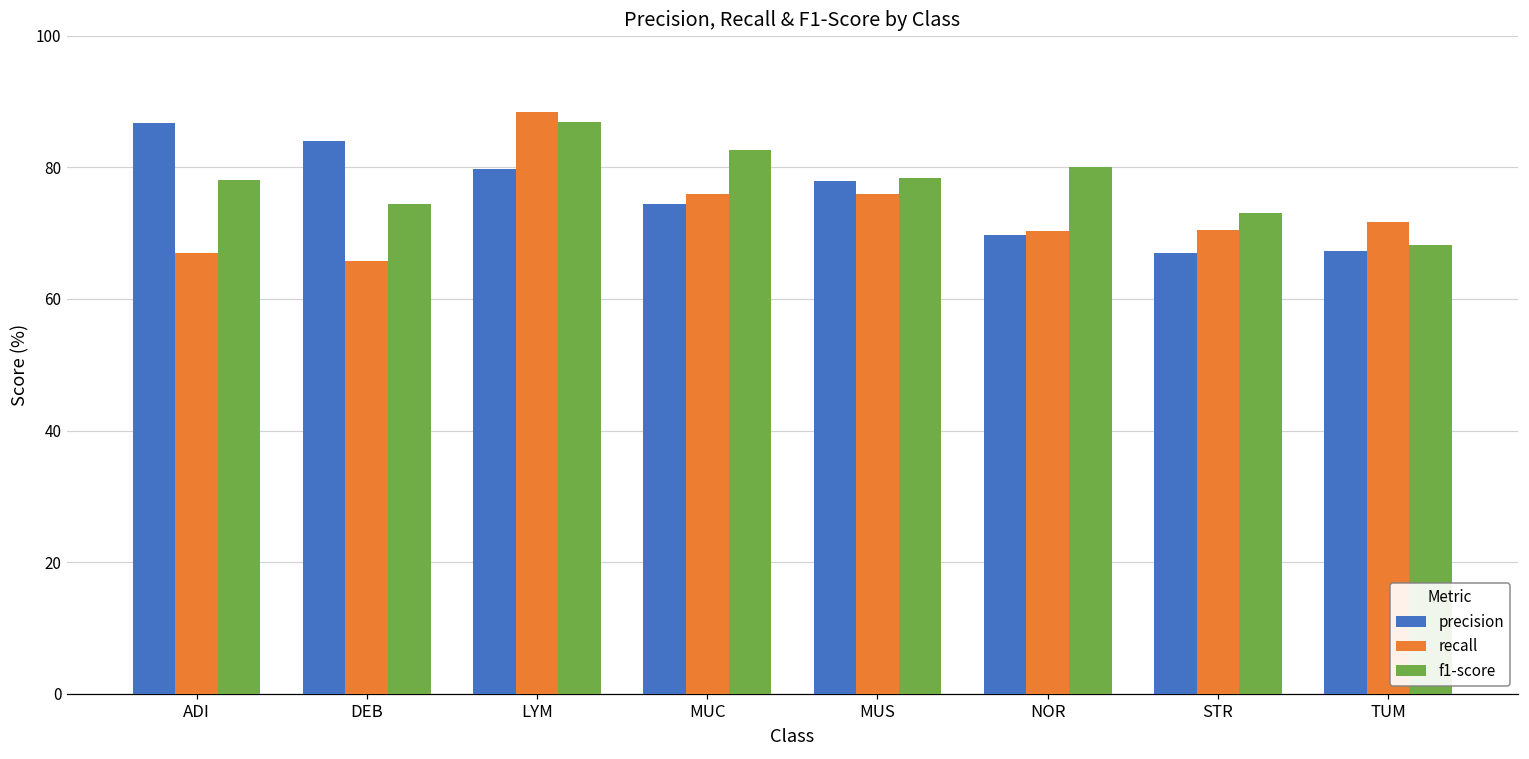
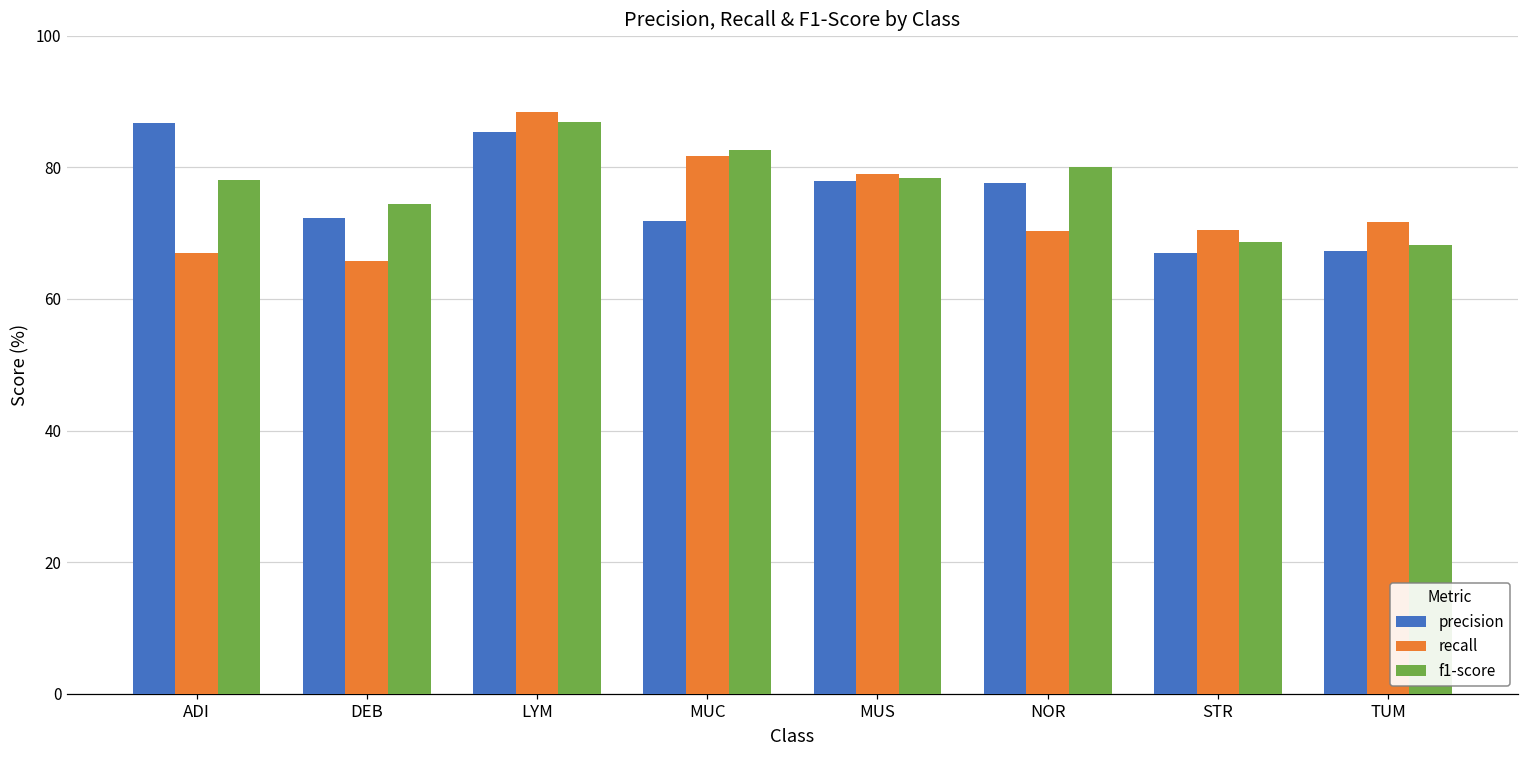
precision, DEB: 84 -> 72
precision, LYM: 80 -> 85
precision, MUC: 74 -> 72
recall, MUC: 76 -> 82
recall, MUS: 76 -> 79
precision, NOR: 70 -> 78
f1-score, STR: 73 -> 69
